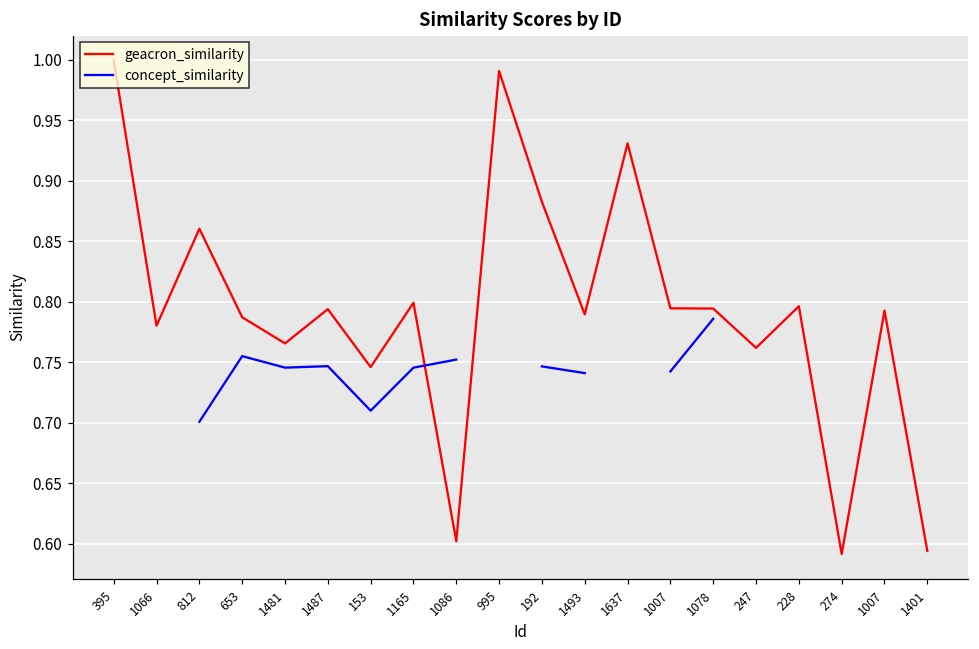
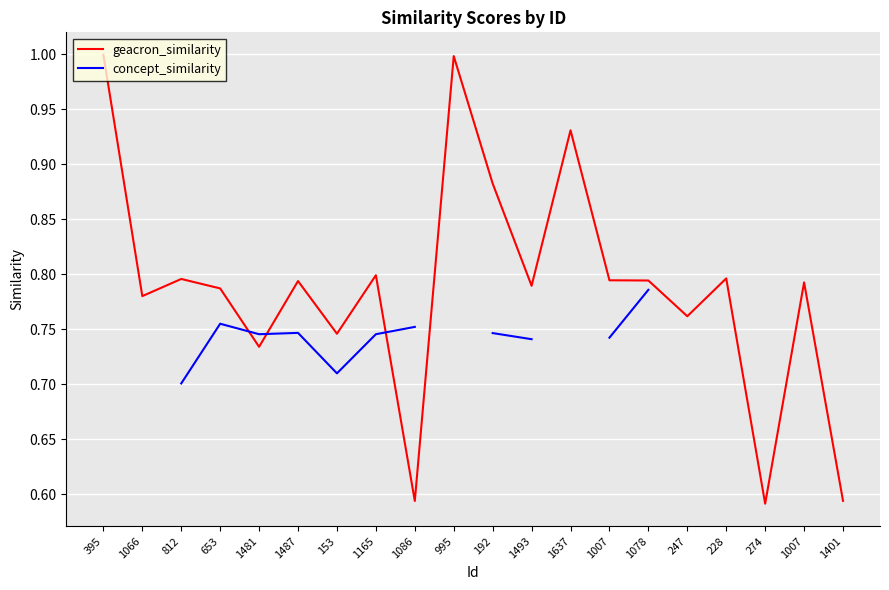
geacron_similarity, 812: 0.860 -> 0.796
geacron_similarity, 1481: 0.766 -> 0.734
geacron_similarity, 1086: 0.602 -> 0.594
geacron_similarity, 995: 0.991 -> 0.999
